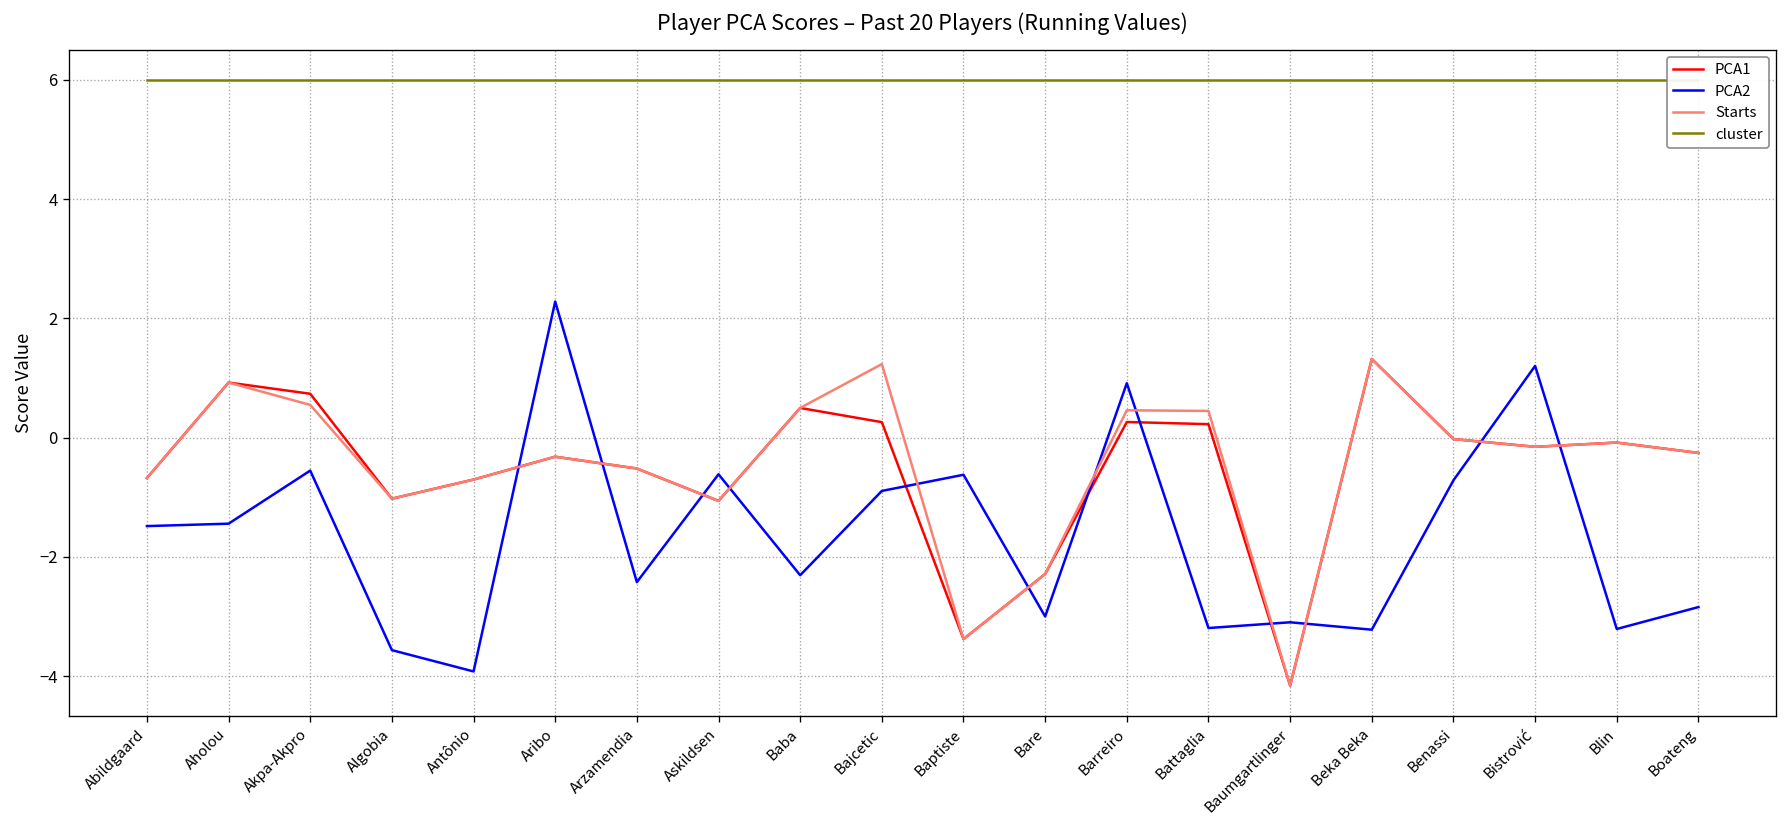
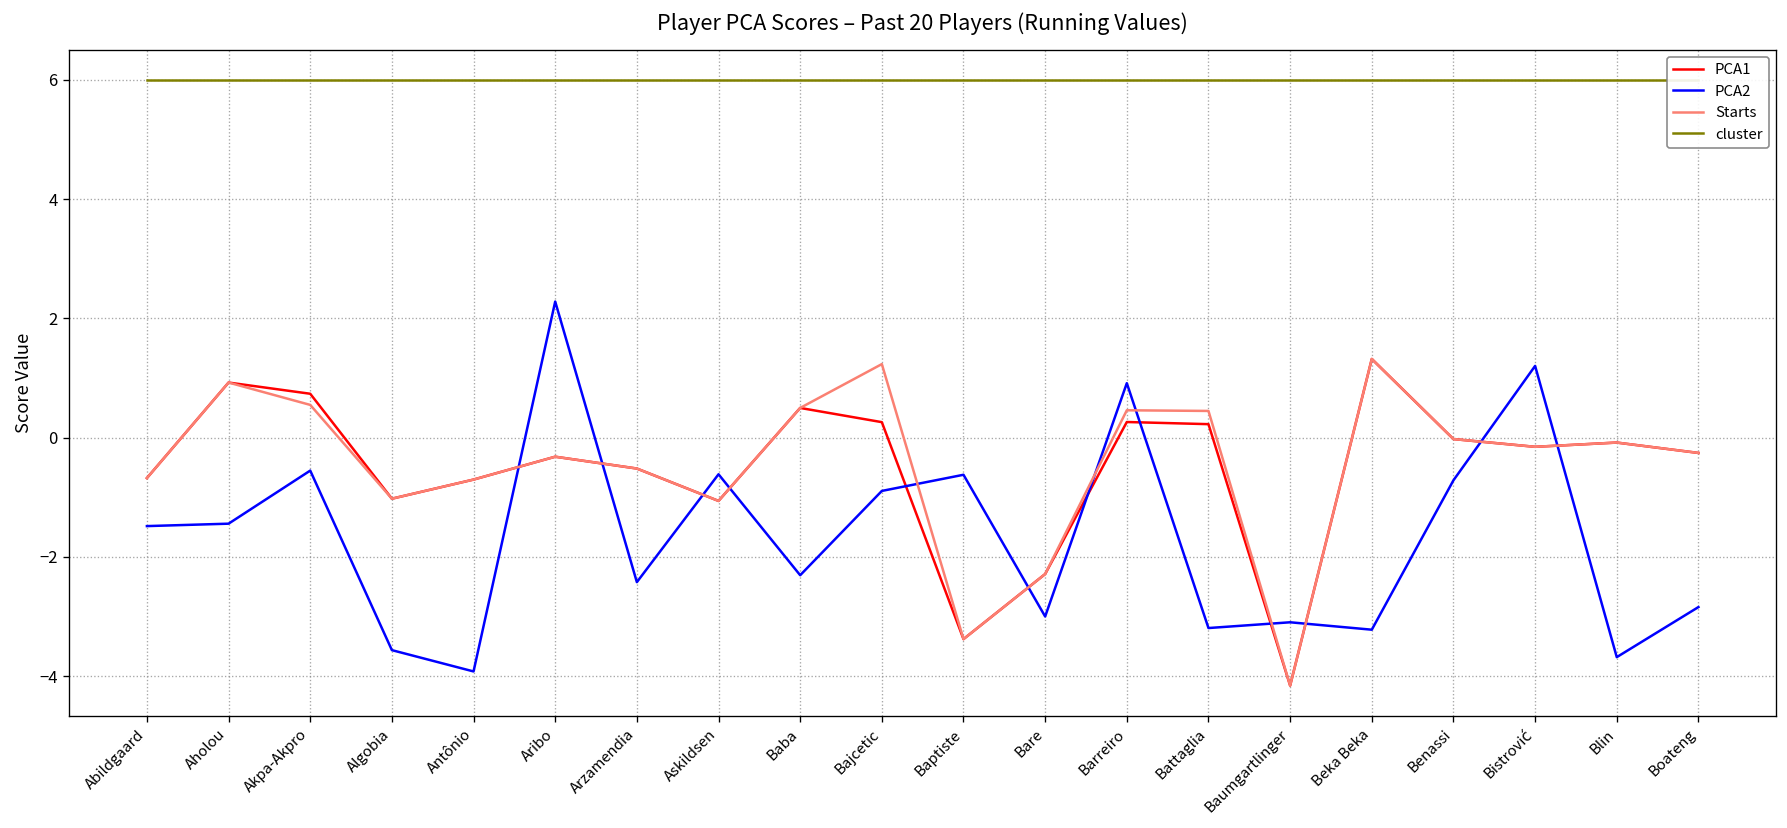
PCA2, Blin: -3.2 -> -3.7
